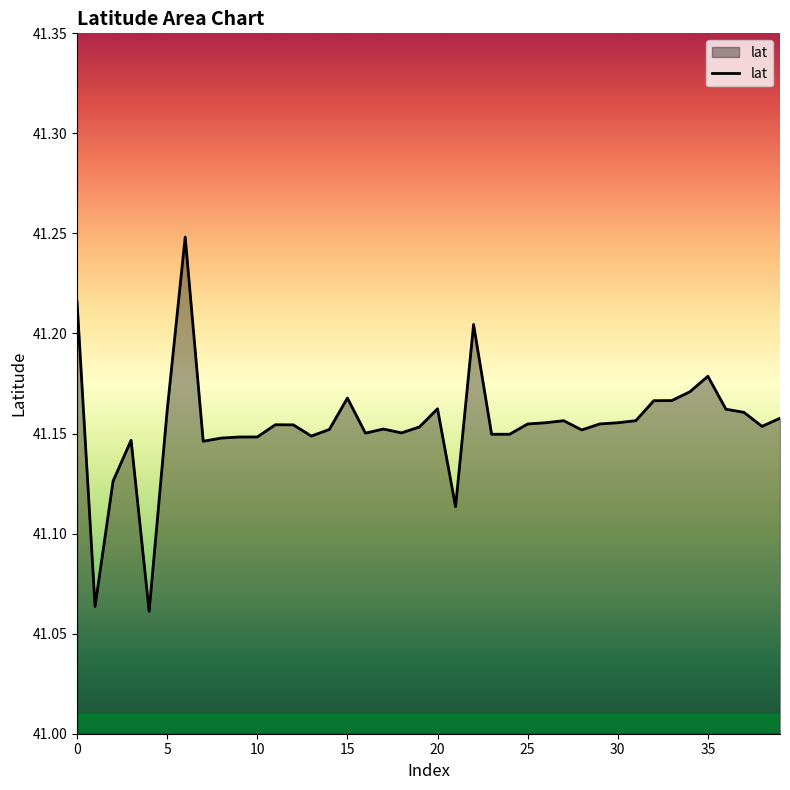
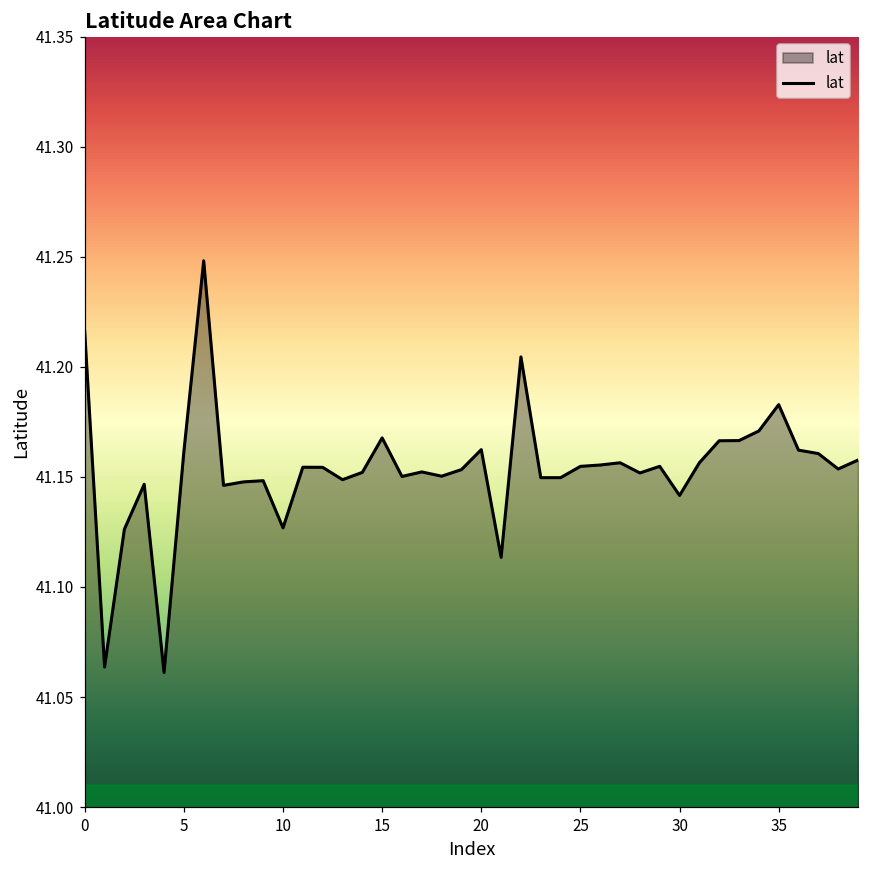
10: 41.148 -> 41.127
30: 41.155 -> 41.142
35: 41.179 -> 41.183
